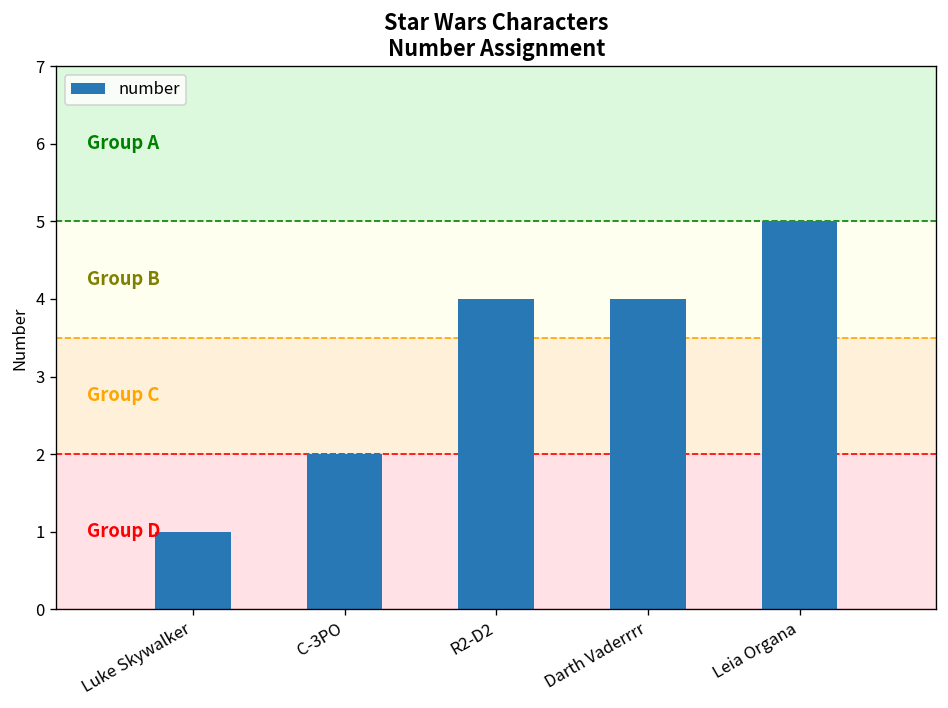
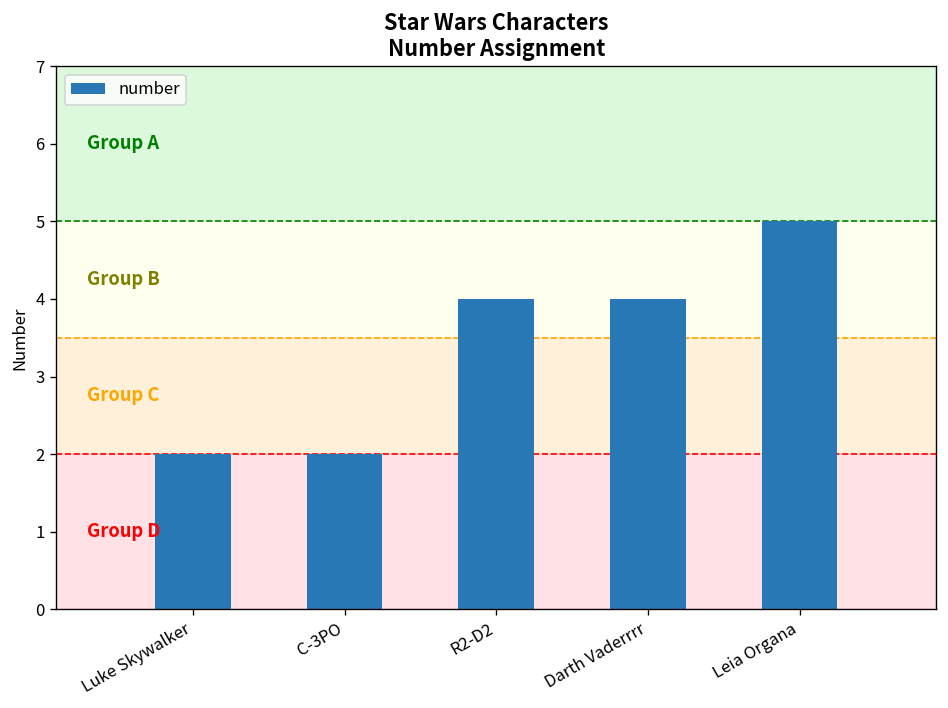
Luke Skywalker: 1 -> 2
